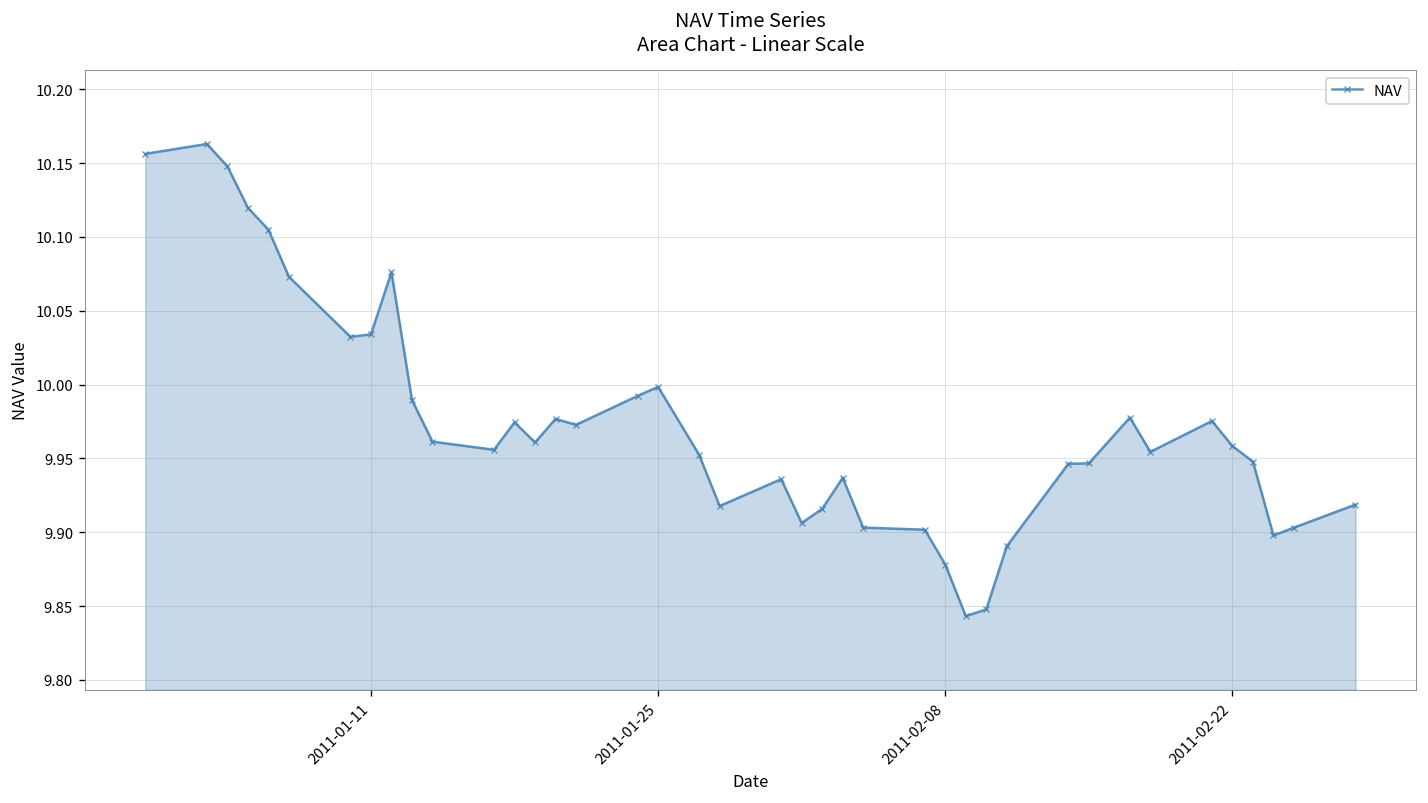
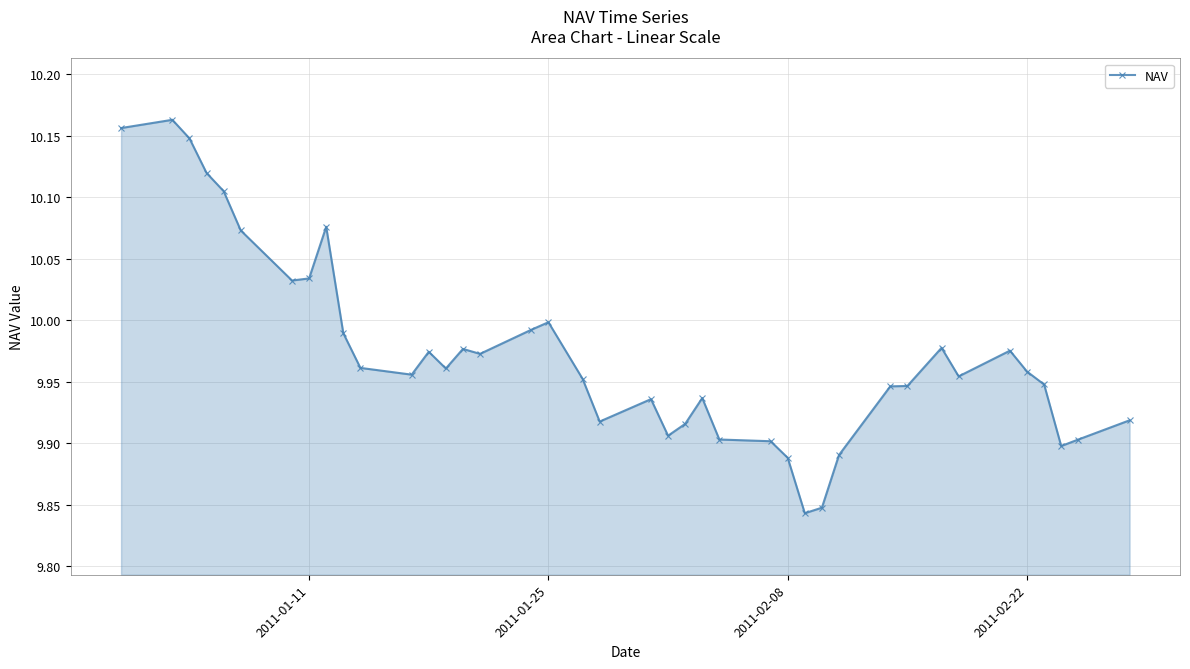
2011-02-08: 9.878 -> 9.888
